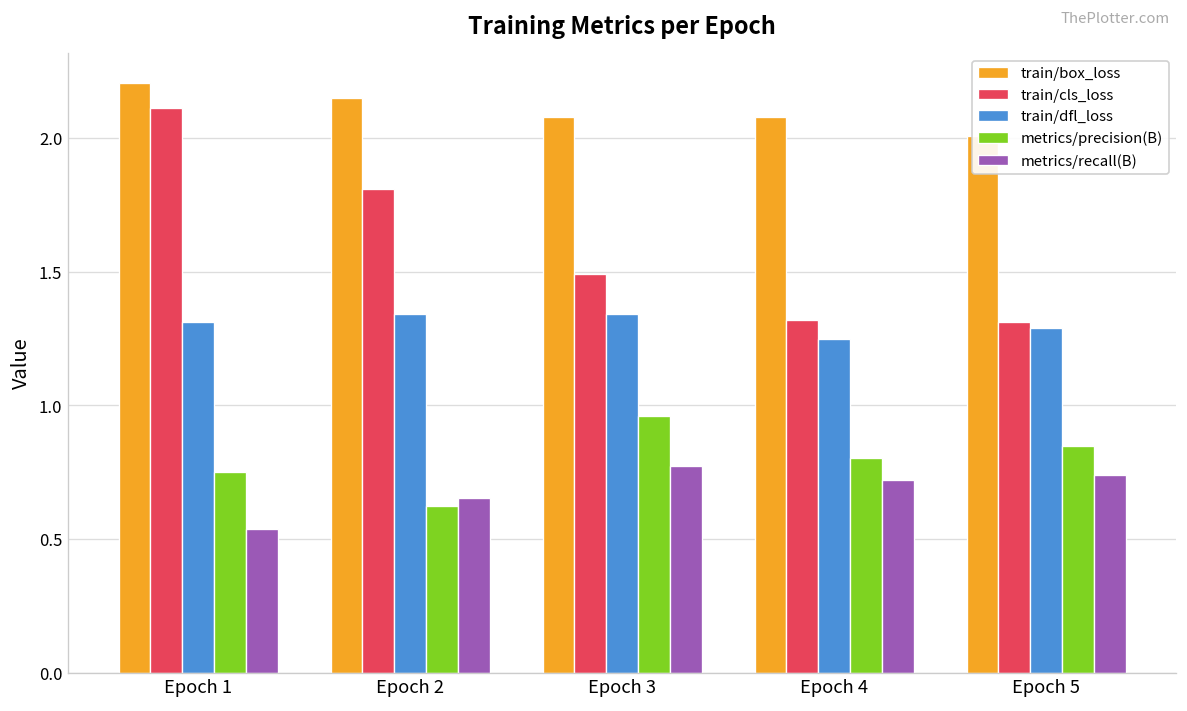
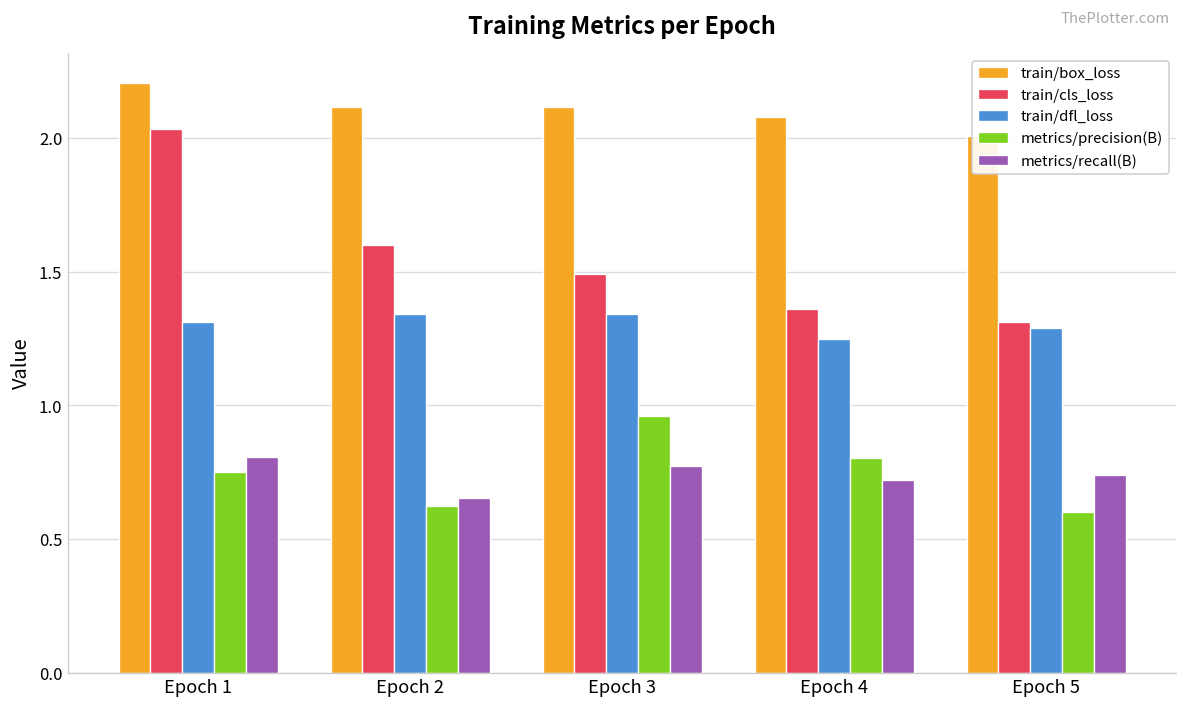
train/cls_loss, Epoch 1: 2.11 -> 2.04
metrics/recall(B), Epoch 1: 0.54 -> 0.81
train/box_loss, Epoch 2: 2.15 -> 2.12
train/cls_loss, Epoch 2: 1.81 -> 1.60
train/box_loss, Epoch 3: 2.08 -> 2.12
train/cls_loss, Epoch 4: 1.32 -> 1.36
metrics/precision(B), Epoch 5: 0.85 -> 0.60
